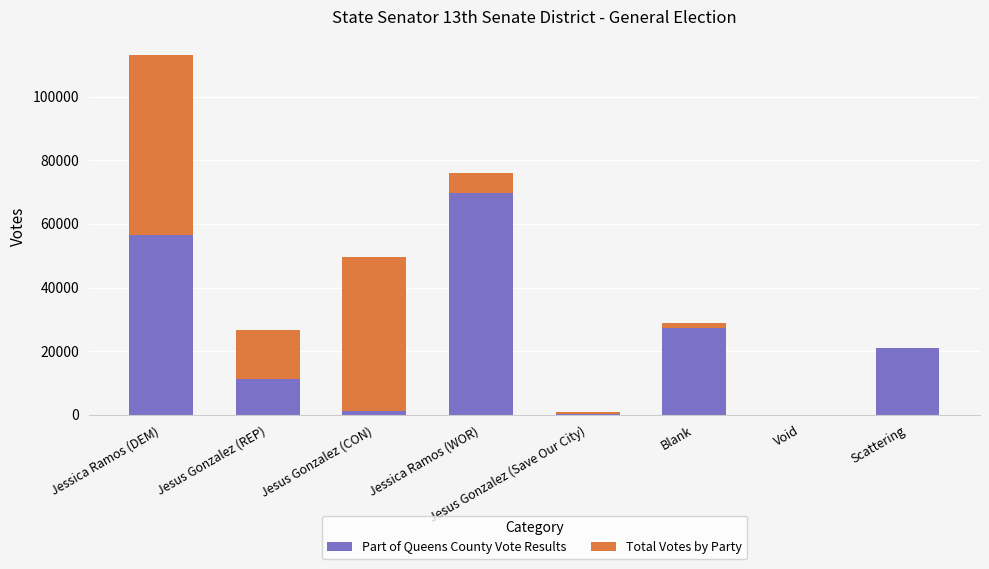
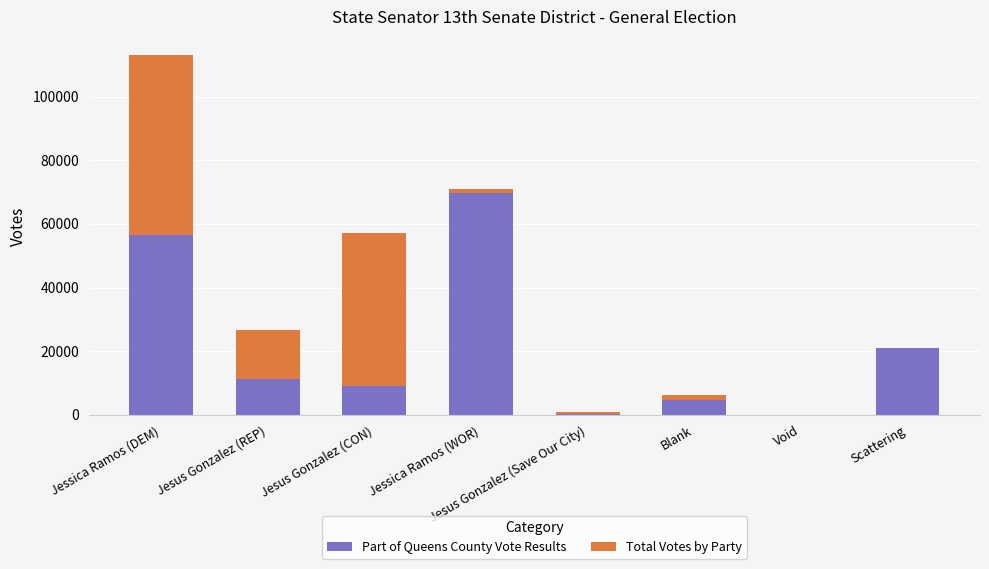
Part of Queens County Vote Results, Jesus Gonzalez (CON): 1000 -> 9000
Total Votes by Party, Jessica Ramos (WOR): 6000 -> 1000
Part of Queens County Vote Results, Blank: 27000 -> 5000
